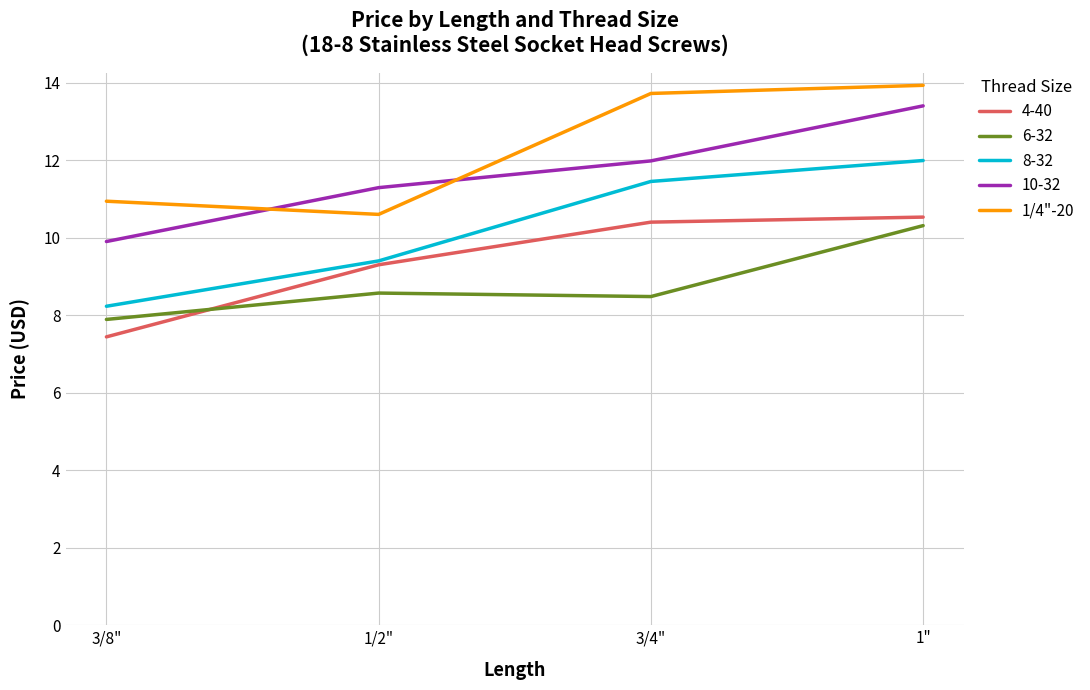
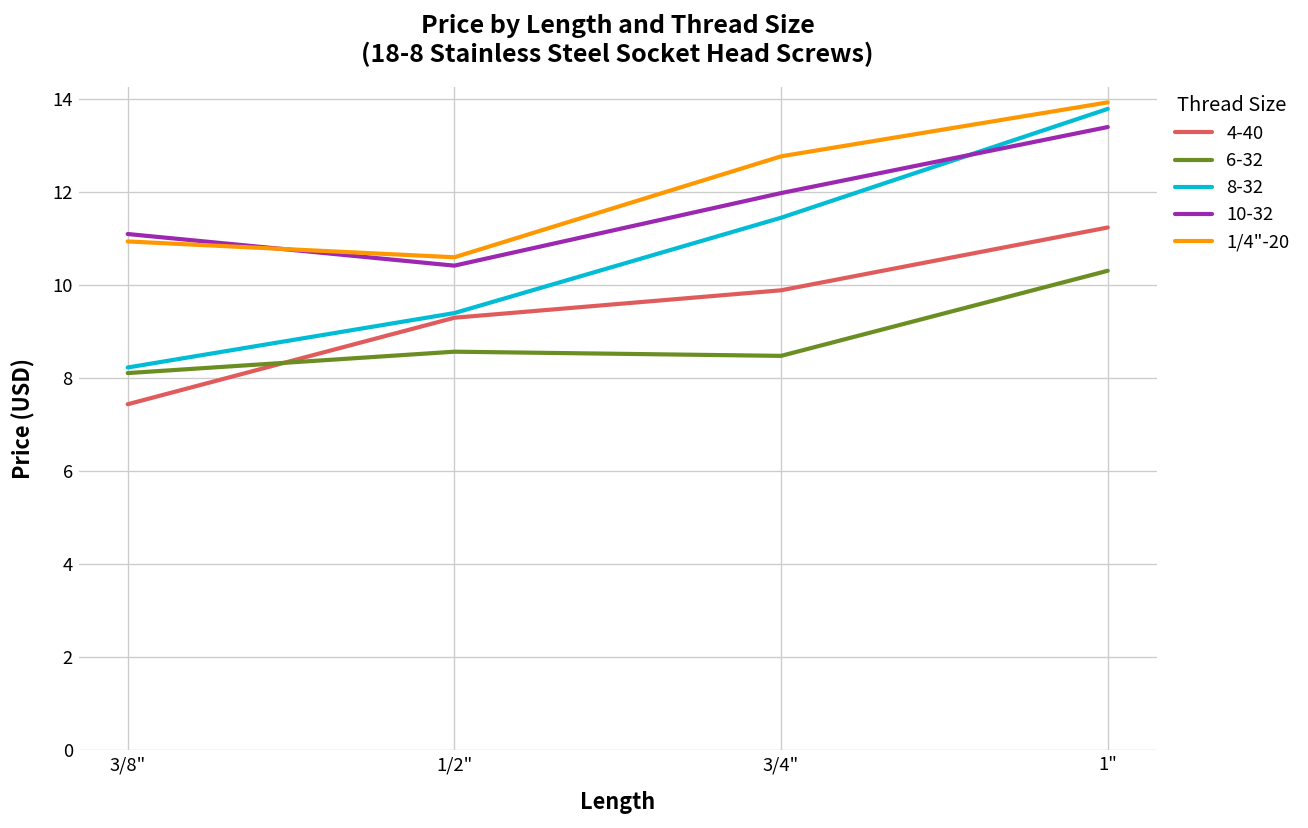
6-32, 3/8": 7.9 -> 8.1
10-32, 3/8": 9.9 -> 11.1
10-32, 1/2": 11.3 -> 10.4
4-40, 3/4": 10.4 -> 9.9
1/4"-20, 3/4": 13.7 -> 12.8
4-40, 1": 10.5 -> 11.2
8-32, 1": 12.0 -> 13.8
